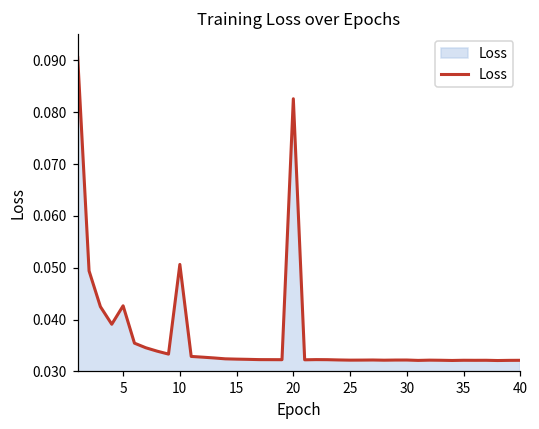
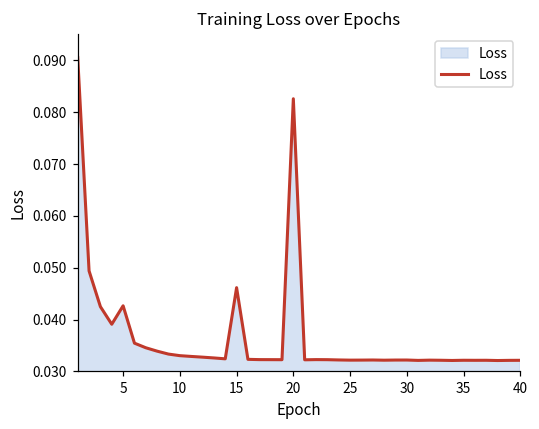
10: 0.051 -> 0.033
15: 0.032 -> 0.046
